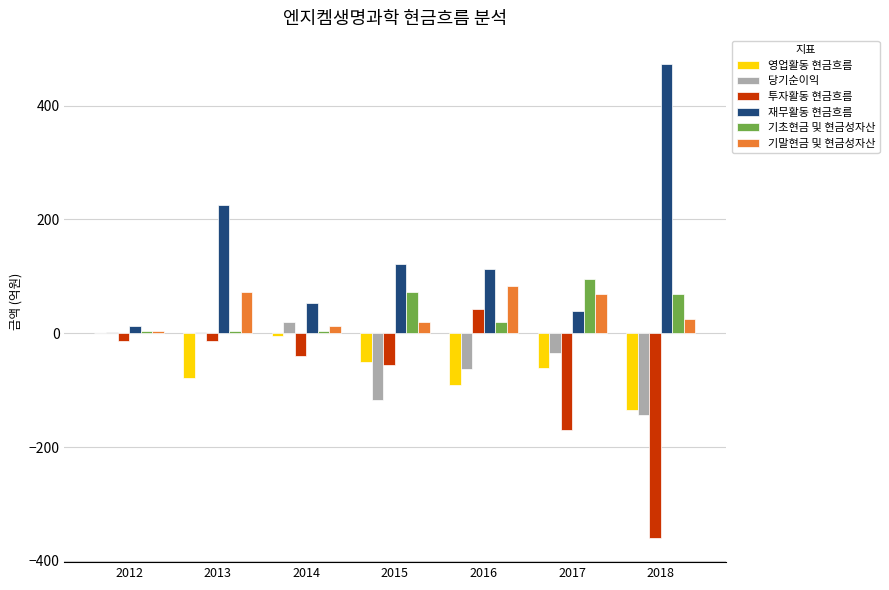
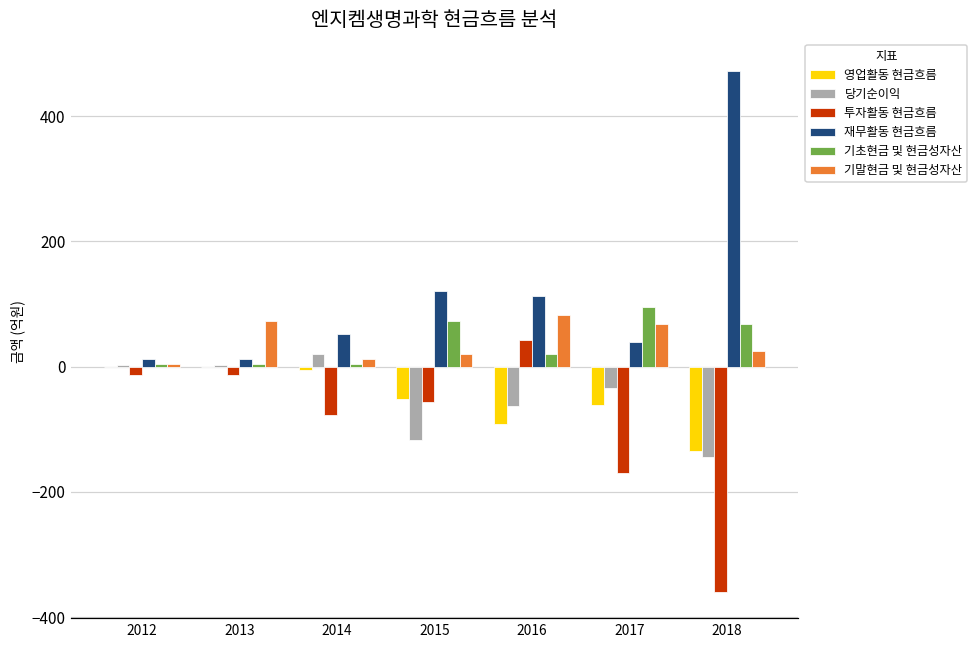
영업활동 현금흐름, 2013: -80 -> 0
재무활동 현금흐름, 2013: 220 -> 10
투자활동 현금흐름, 2014: -40 -> -80
